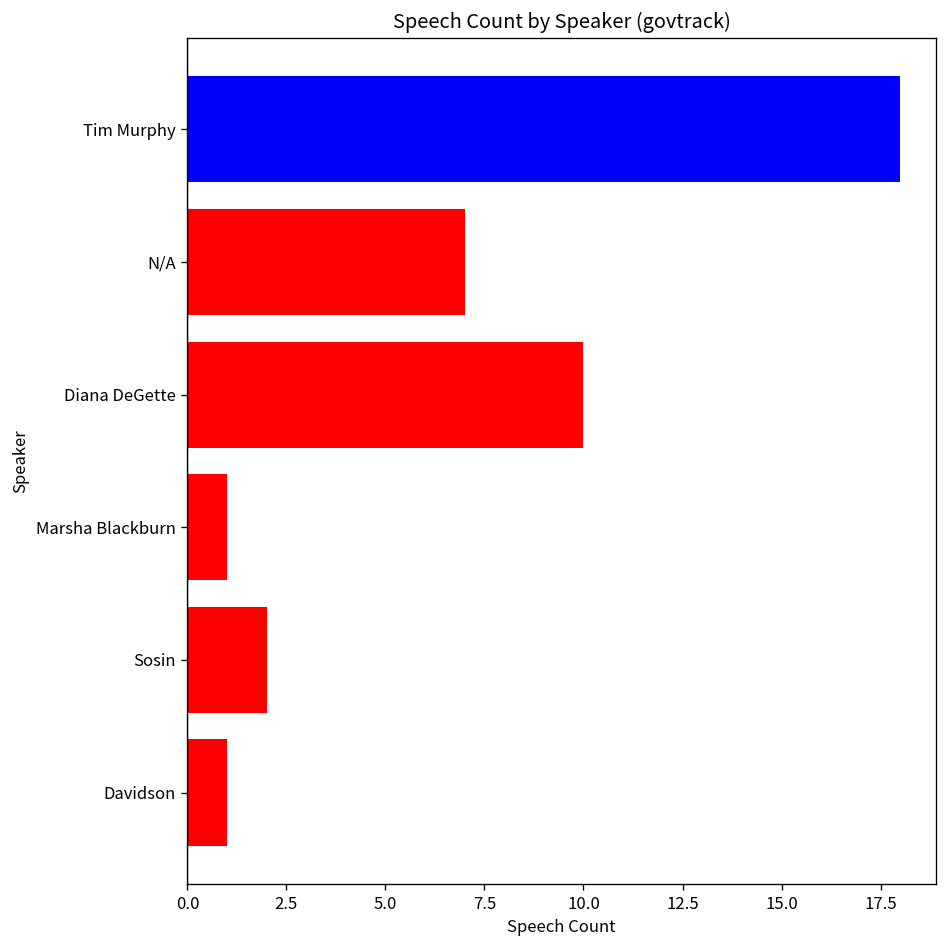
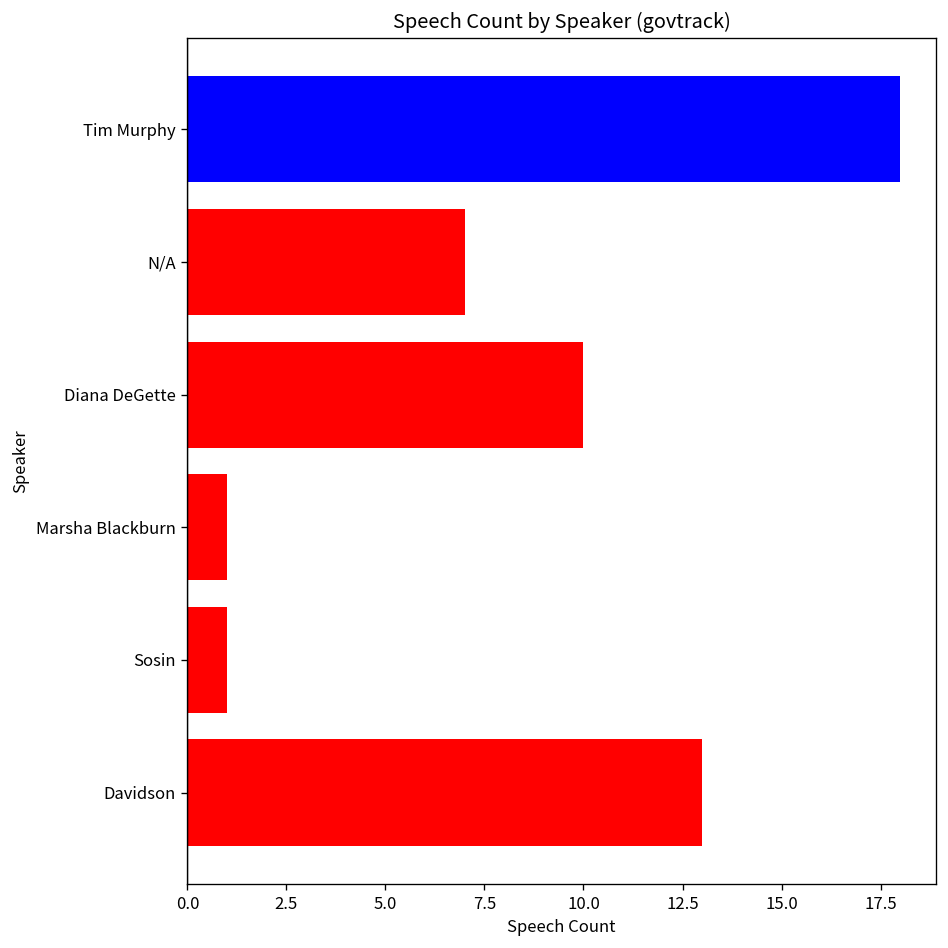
Sosin: 2 -> 1
Davidson: 1 -> 13
